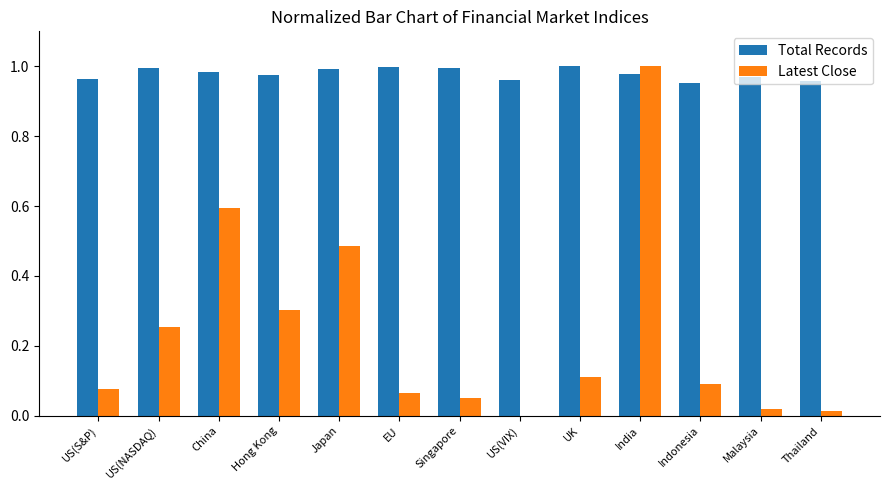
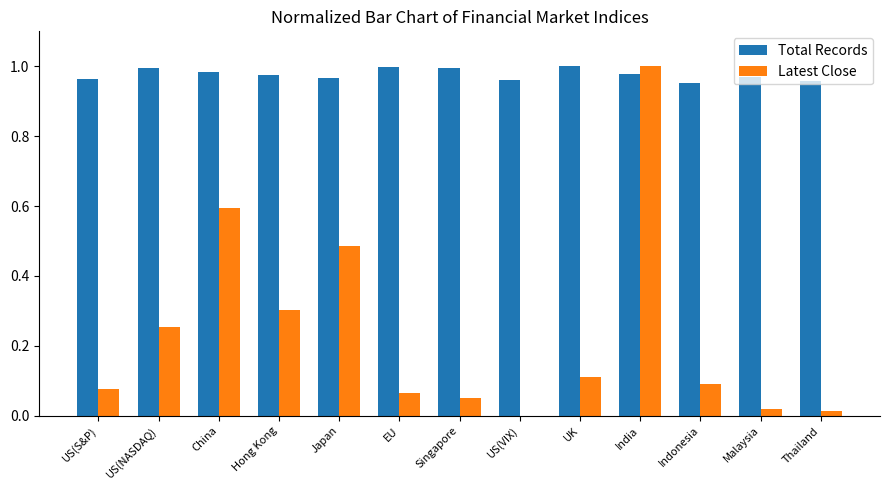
Total Records, Japan: 0.99 -> 0.97
